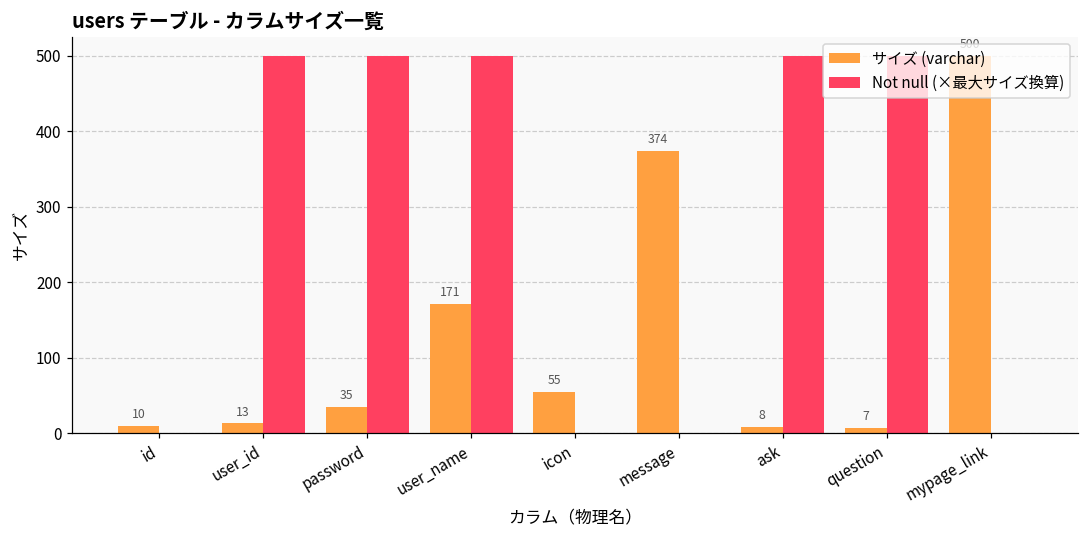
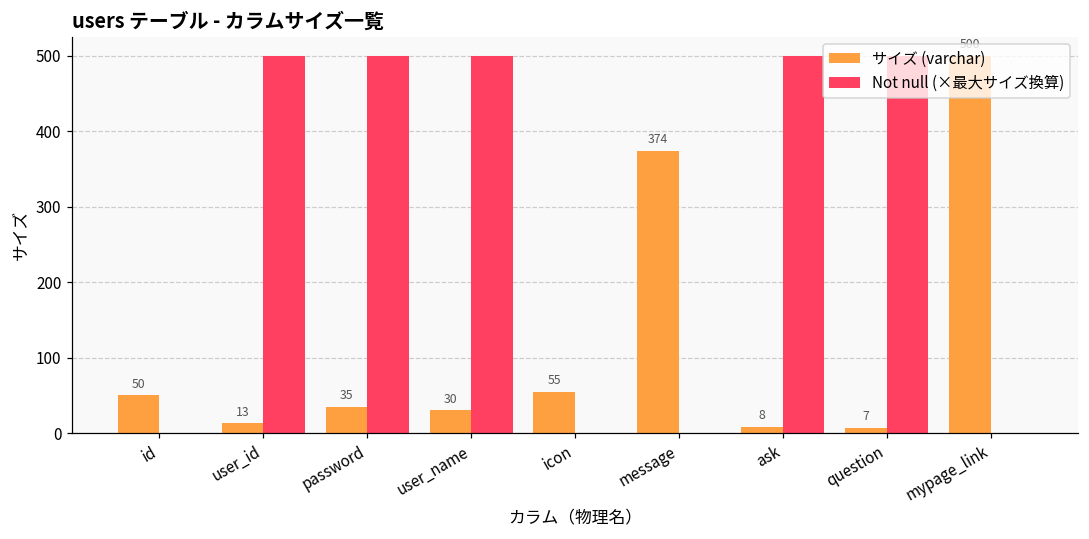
サイズ (varchar), id: 10 -> 50
サイズ (varchar), user_name: 171 -> 30
